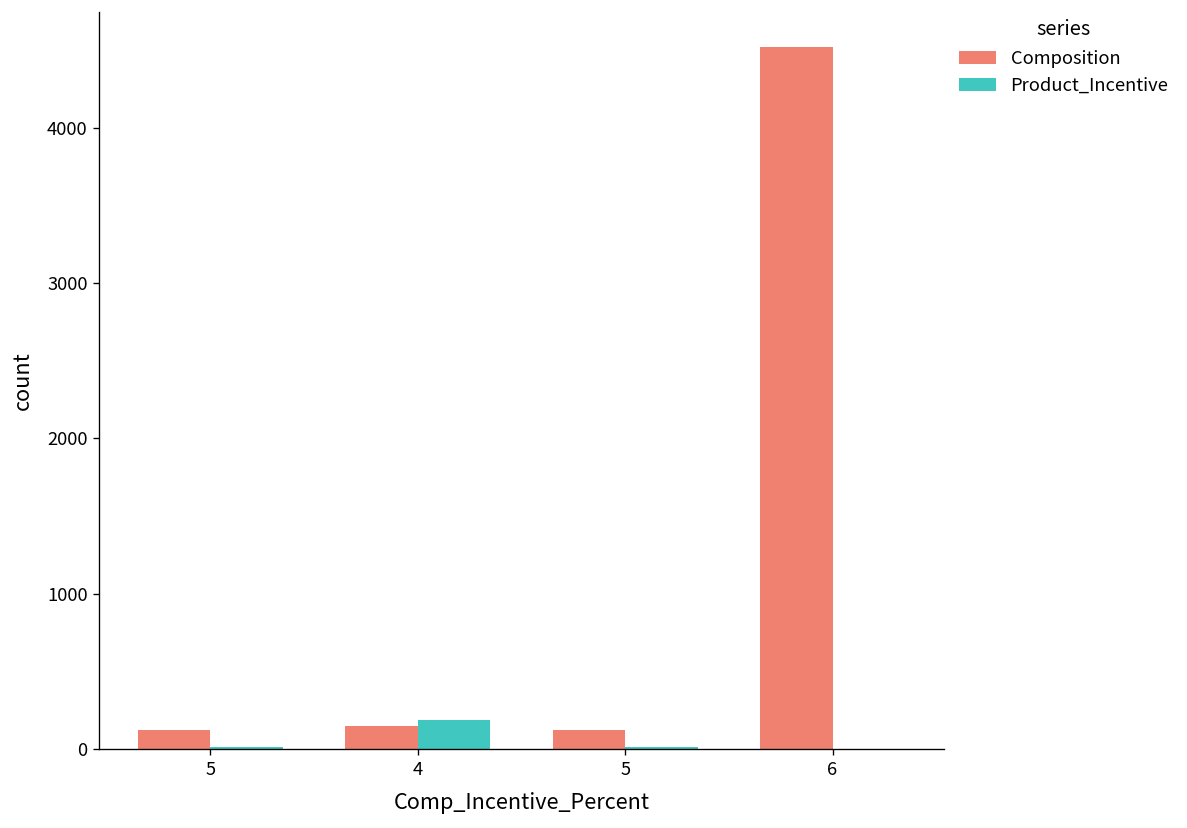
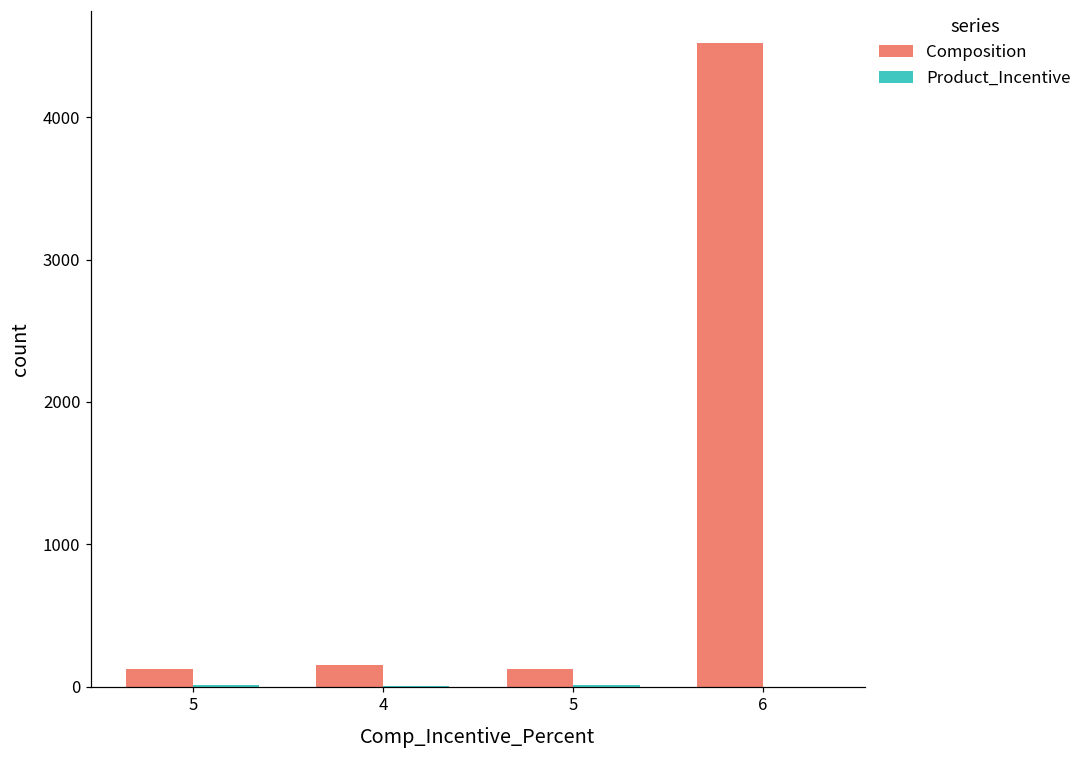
Product_Incentive, 4: 180 -> 10
